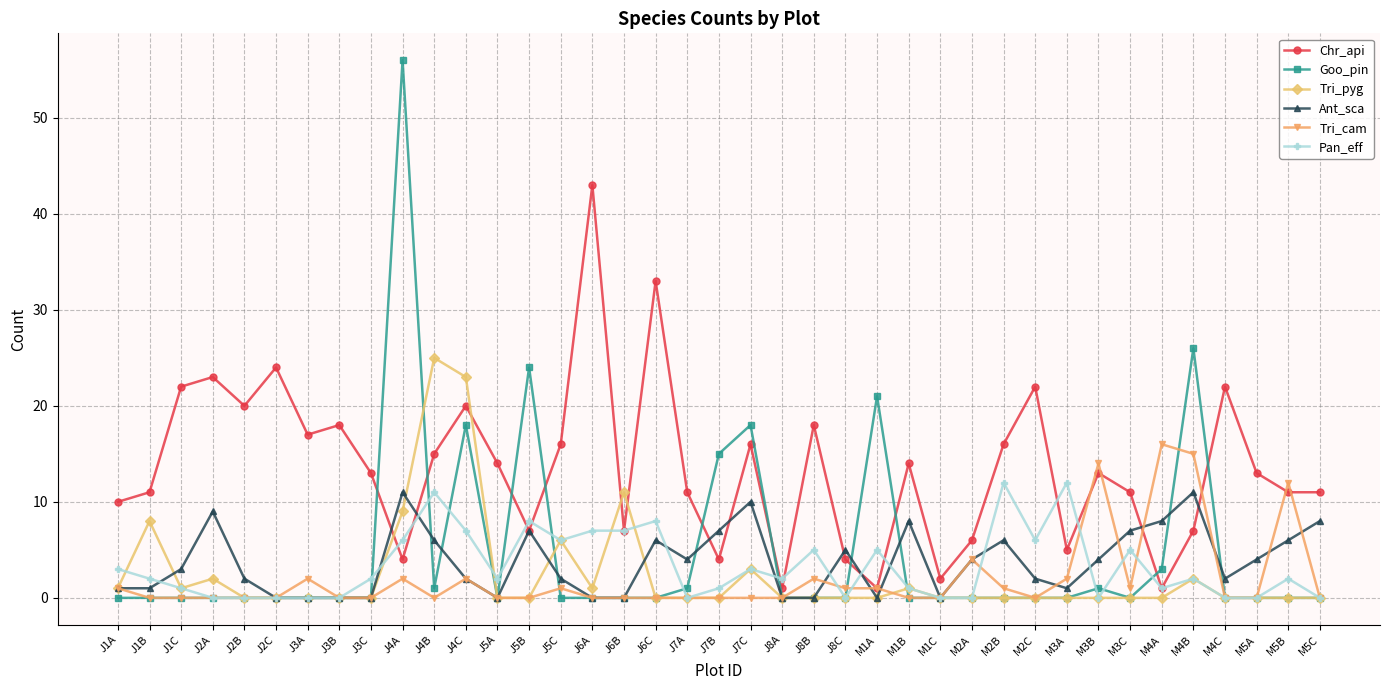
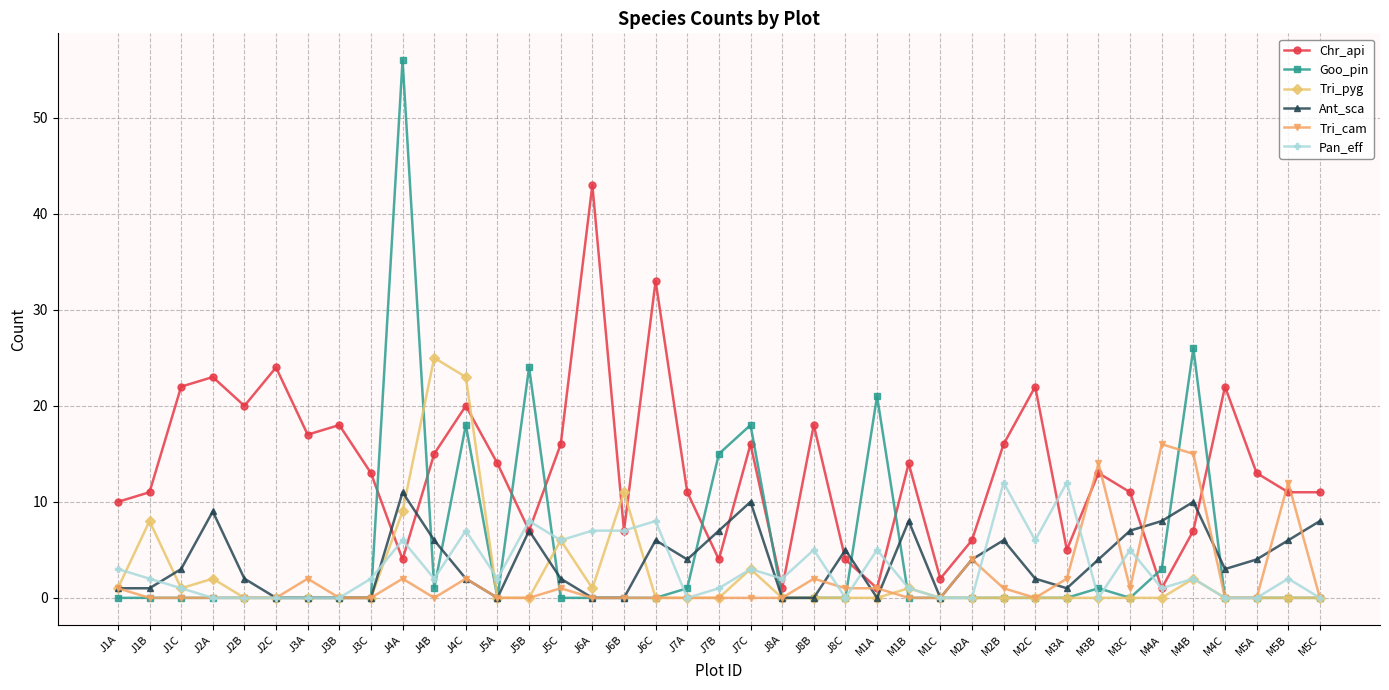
Pan_eff, J4B: 11 -> 2
Ant_sca, M4B: 11 -> 10
Ant_sca, M4C: 2 -> 3
